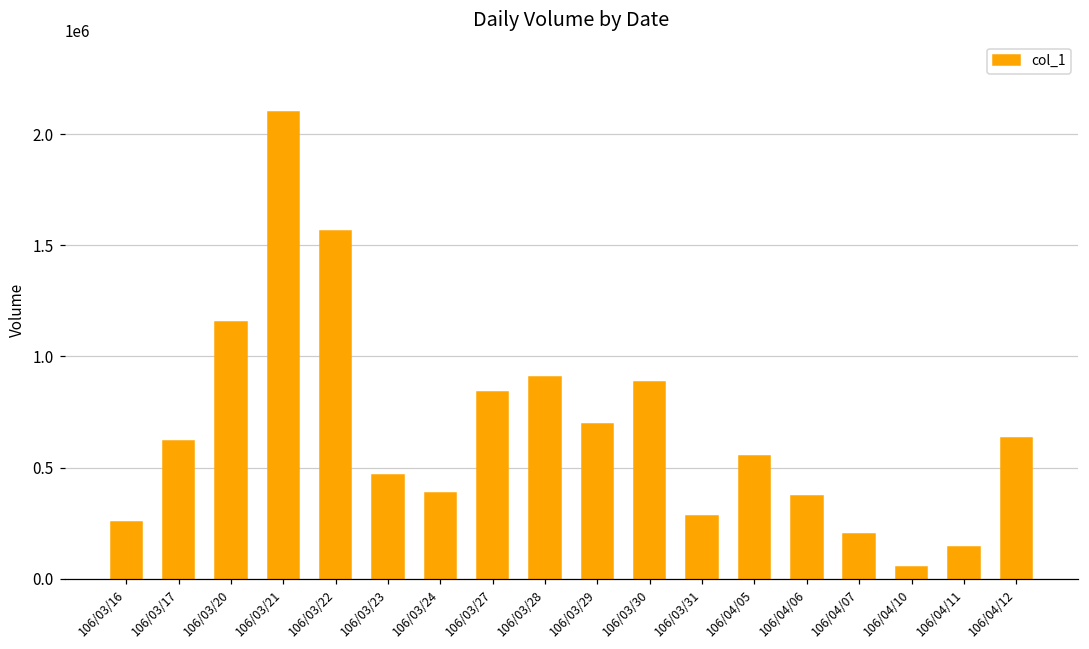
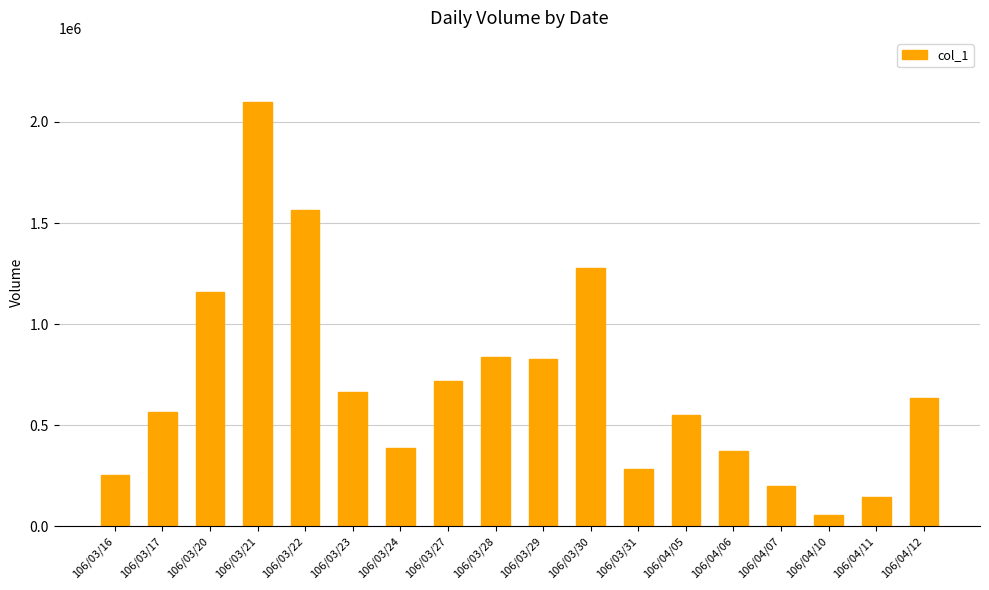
106/03/17: 620000 -> 570000
106/03/23: 470000 -> 670000
106/03/27: 840000 -> 720000
106/03/28: 910000 -> 840000
106/03/29: 690000 -> 830000
106/03/30: 880000 -> 1280000
